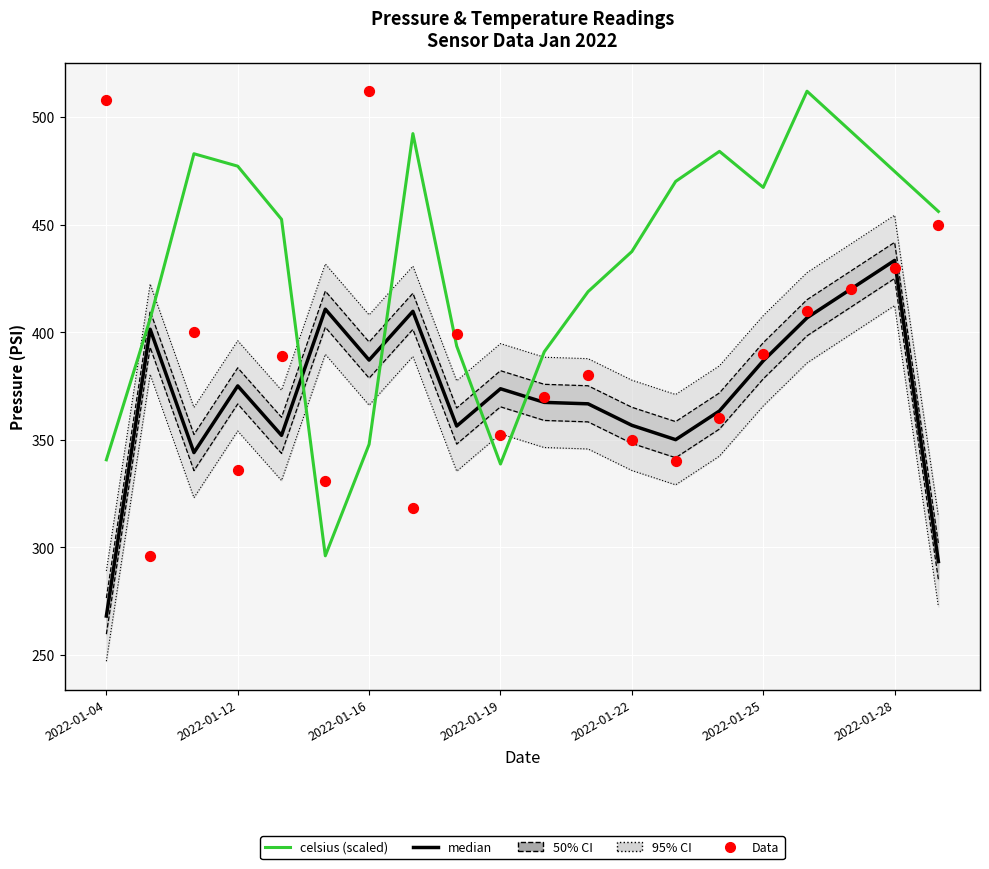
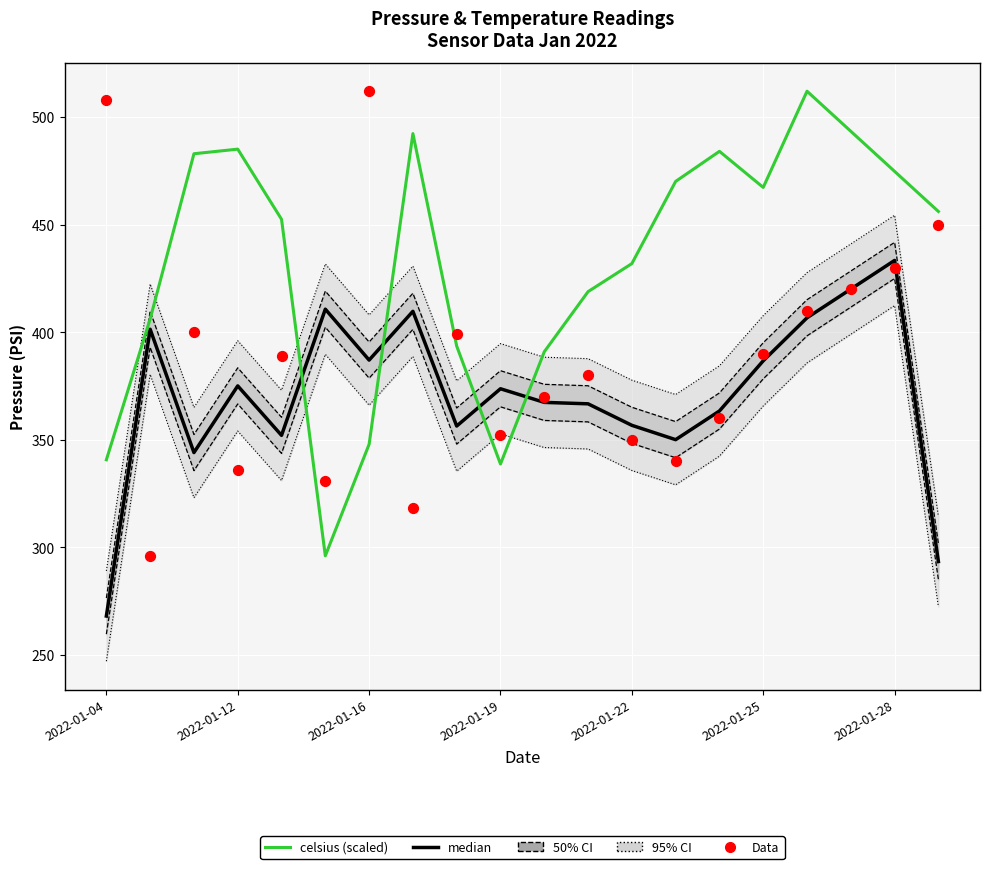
celsius (scaled), 2022-01-12: 477 -> 485
celsius (scaled), 2022-01-22: 437 -> 432
